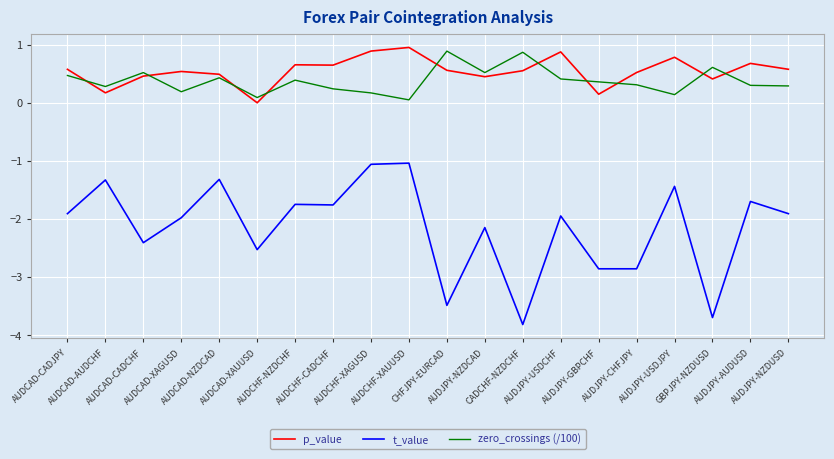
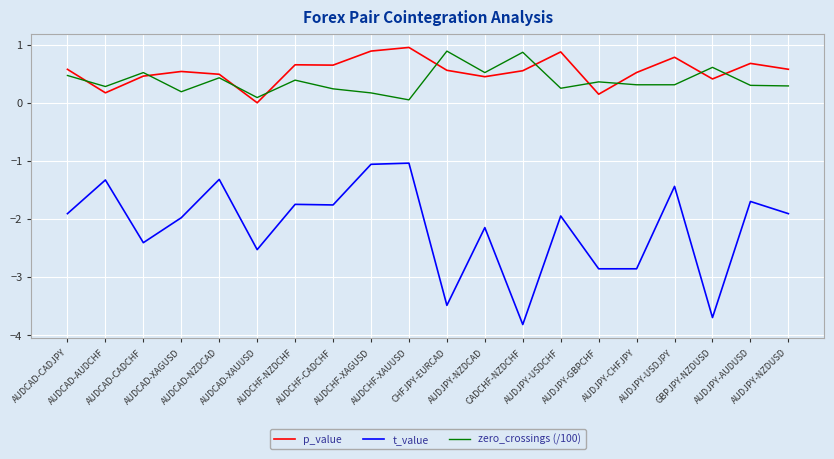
zero_crossings (/100), AUDJPY-USDCHF: 0.4 -> 0.3
zero_crossings (/100), AUDJPY-USDJPY: 0.1 -> 0.3
